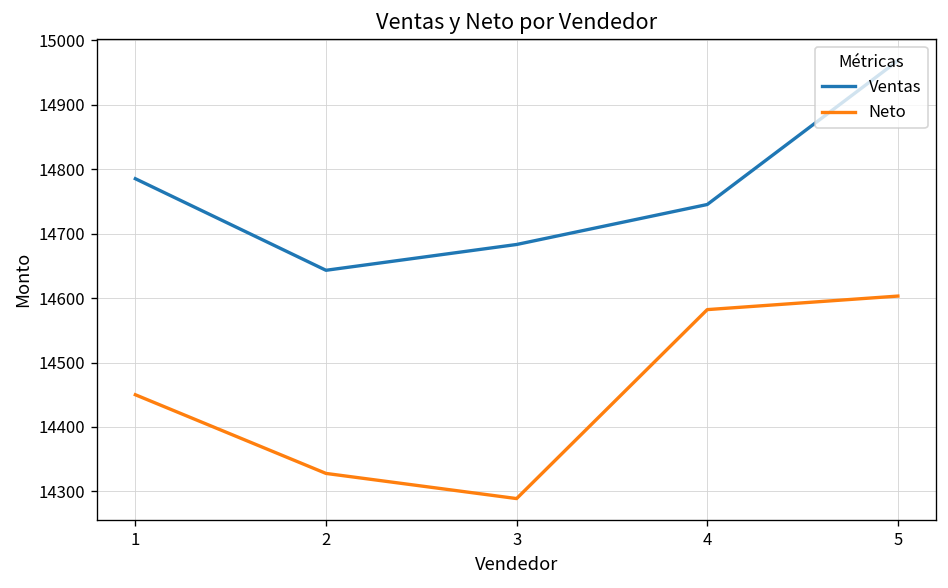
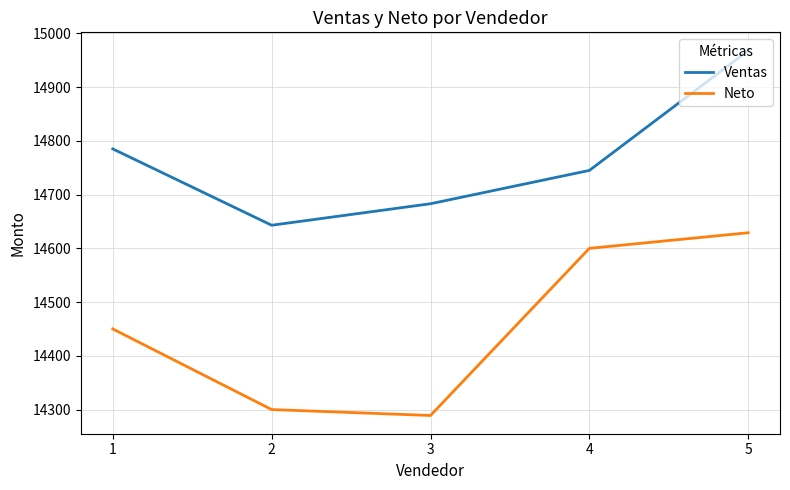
Neto, 2: 14330 -> 14300
Neto, 4: 14580 -> 14600
Neto, 5: 14600 -> 14630
